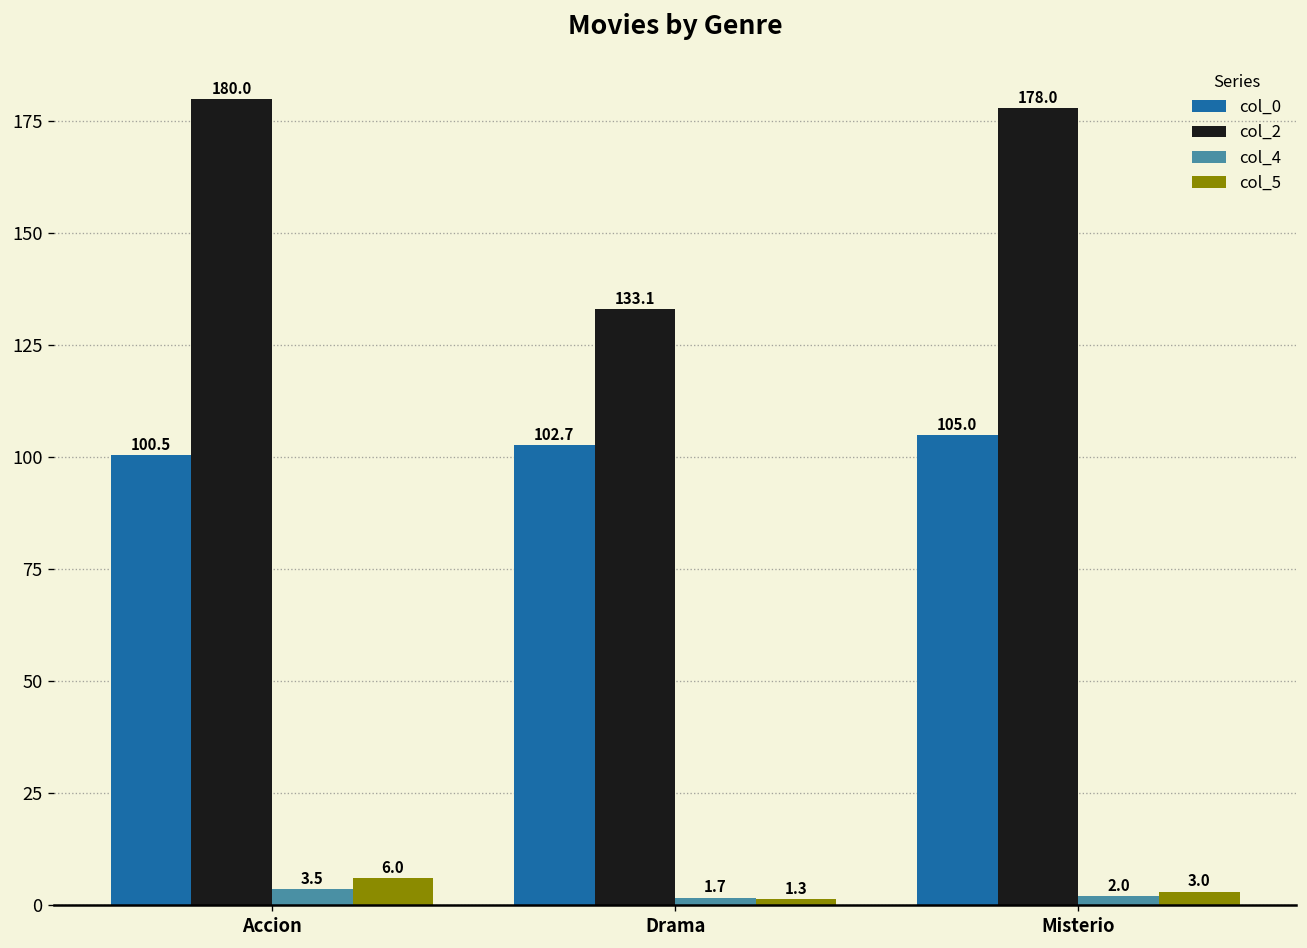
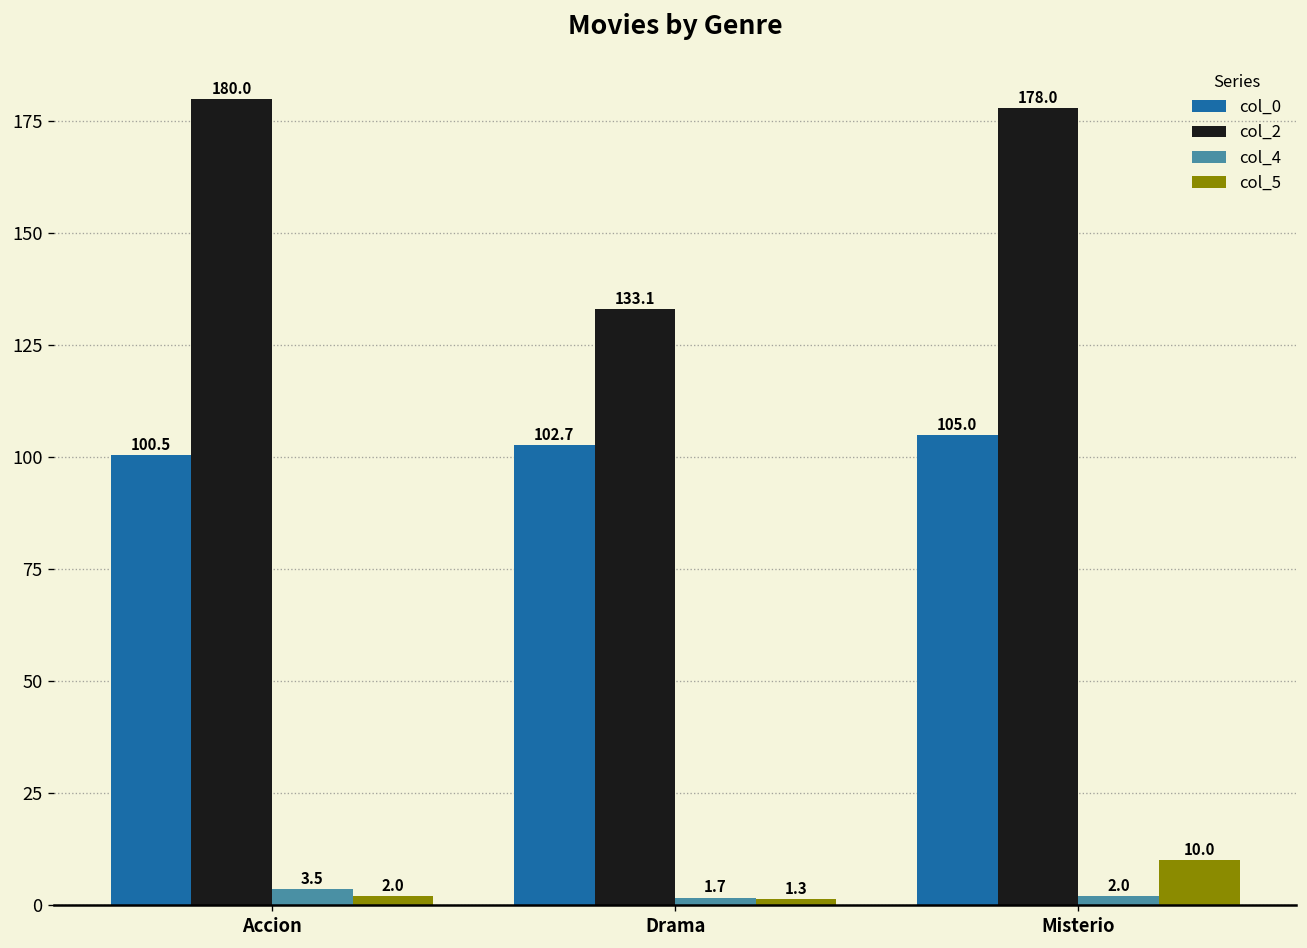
col_5, Accion: 6.0 -> 2.0
col_5, Misterio: 3.0 -> 10.0
